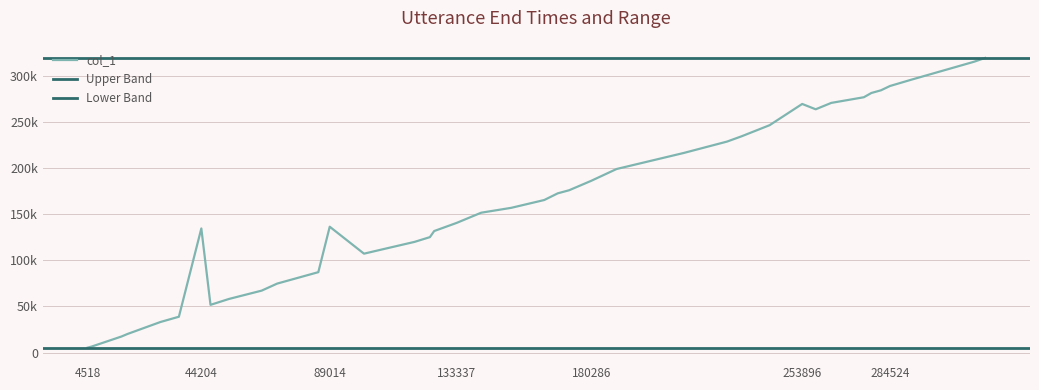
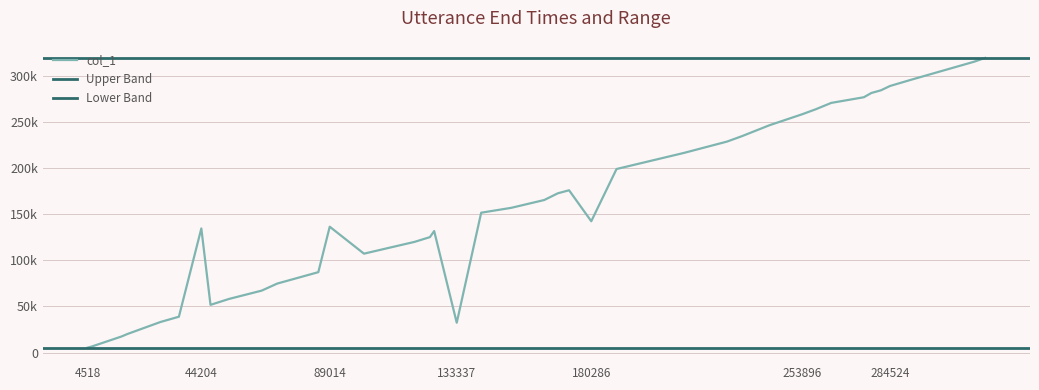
133337: 140000 -> 30000
180286: 190000 -> 140000
253896: 270000 -> 260000
